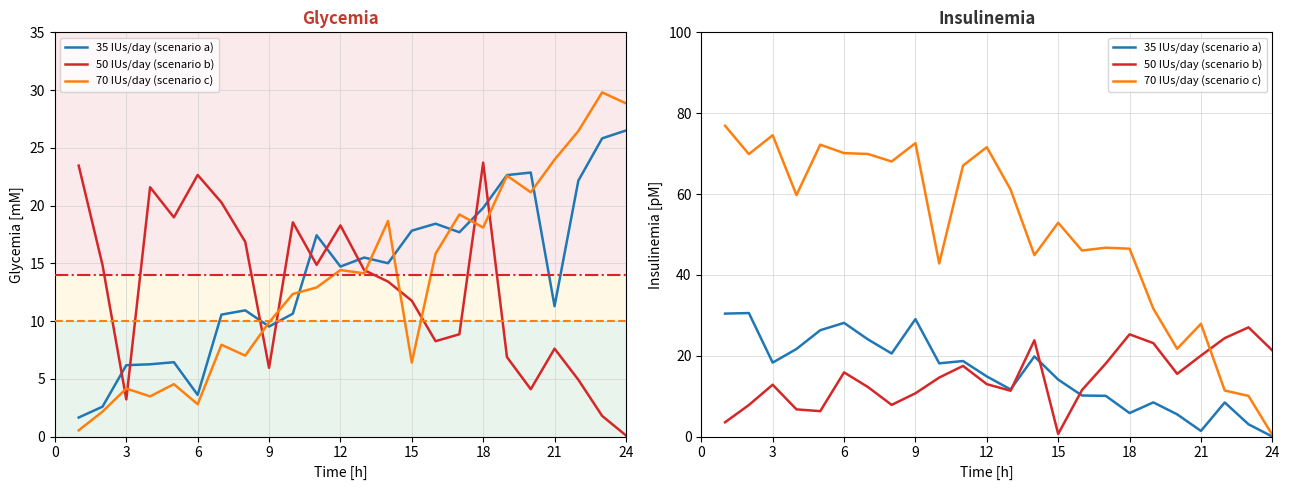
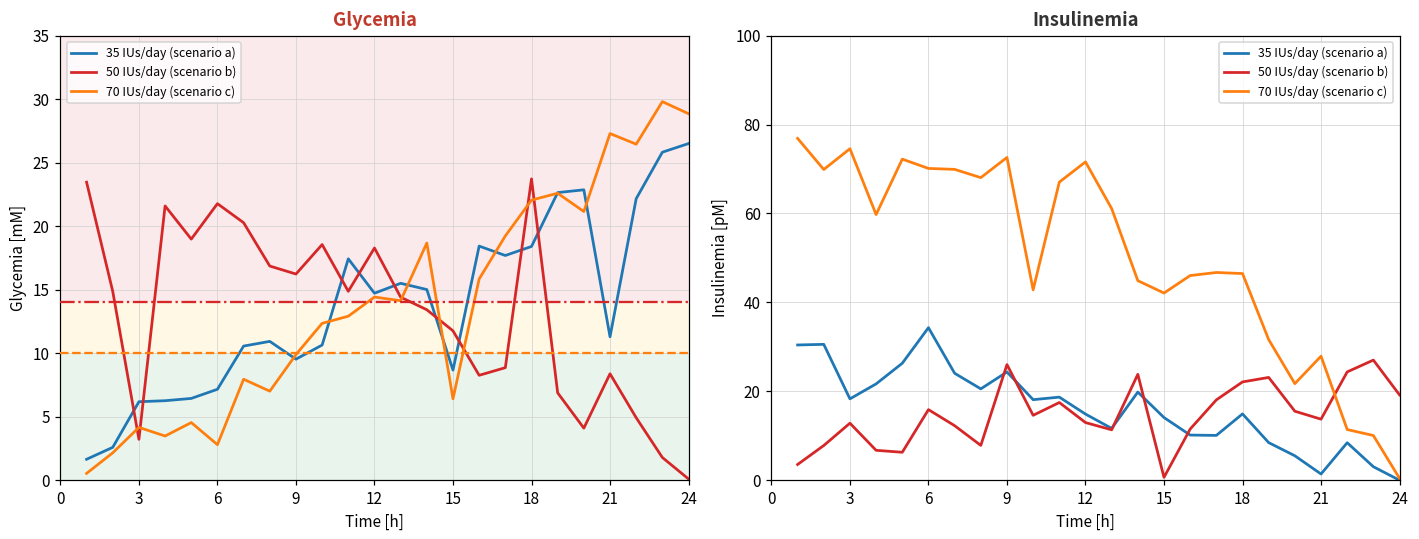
Glycemia, 35 IUs/day (scenario a), 6: 3.6 -> 7.2
Glycemia, 50 IUs/day (scenario b), 6: 22.7 -> 21.8
Glycemia, 50 IUs/day (scenario b), 9: 6.0 -> 16.2
Glycemia, 35 IUs/day (scenario a), 15: 17.8 -> 8.7
Glycemia, 35 IUs/day (scenario a), 18: 19.8 -> 18.4
Glycemia, 70 IUs/day (scenario c), 18: 18.1 -> 22.1
Glycemia, 50 IUs/day (scenario b), 21: 7.6 -> 8.4
Glycemia, 70 IUs/day (scenario c), 21: 24.0 -> 27.3
Insulinemia, 35 IUs/day (scenario a), 6: 28 -> 34
Insulinemia, 35 IUs/day (scenario a), 9: 29 -> 24
Insulinemia, 50 IUs/day (scenario b), 9: 11 -> 26
Insulinemia, 70 IUs/day (scenario c), 15: 53 -> 42
Insulinemia, 35 IUs/day (scenario a), 18: 6 -> 15
Insulinemia, 50 IUs/day (scenario b), 18: 25 -> 22
Insulinemia, 50 IUs/day (scenario b), 21: 20 -> 14
Insulinemia, 50 IUs/day (scenario b), 24: 21 -> 19
